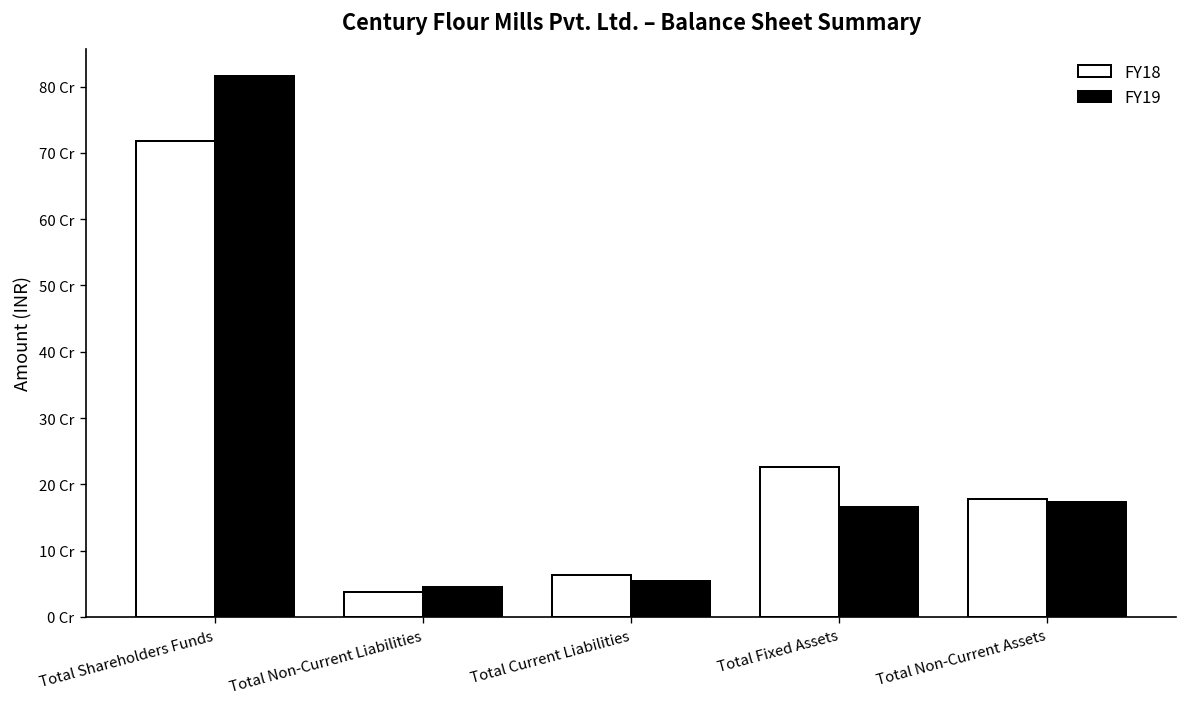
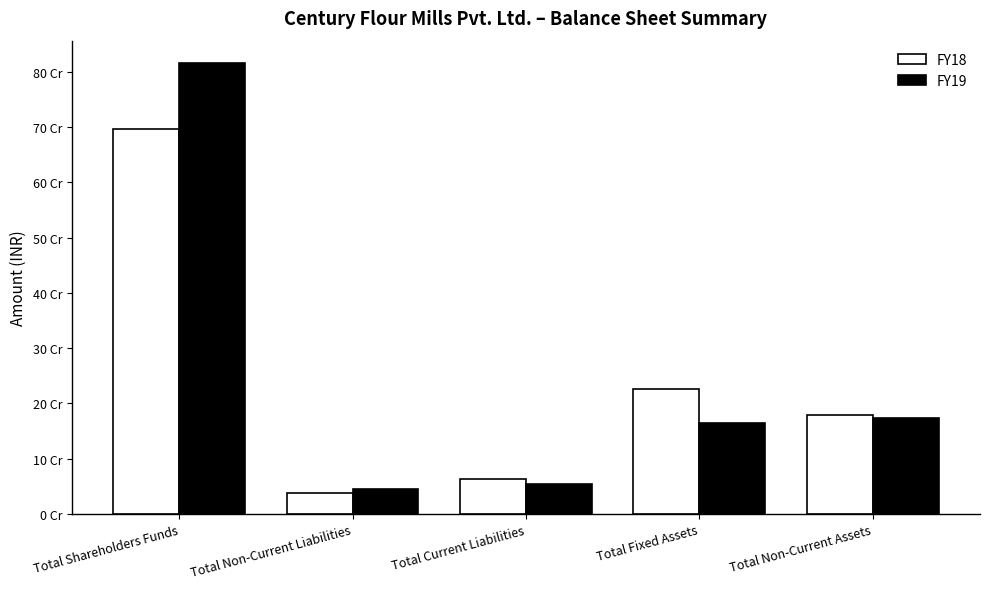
FY18, Total Shareholders Funds: 72 Cr -> 70 Cr
